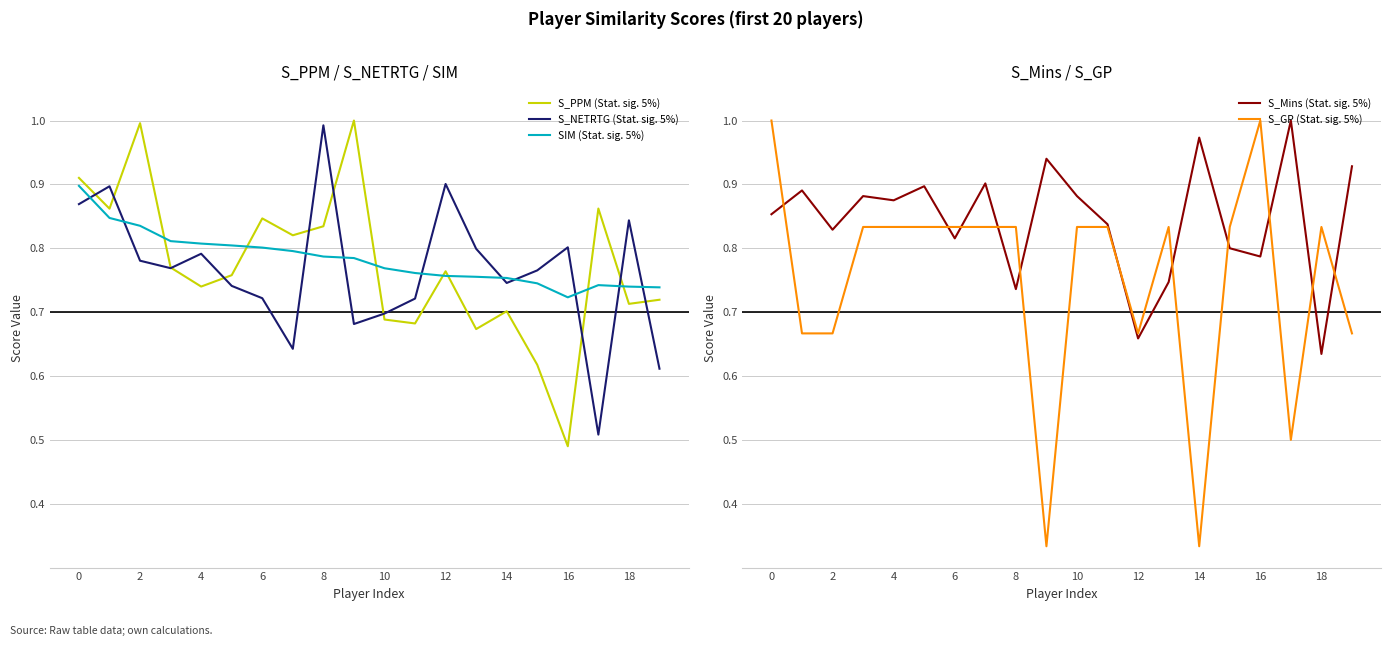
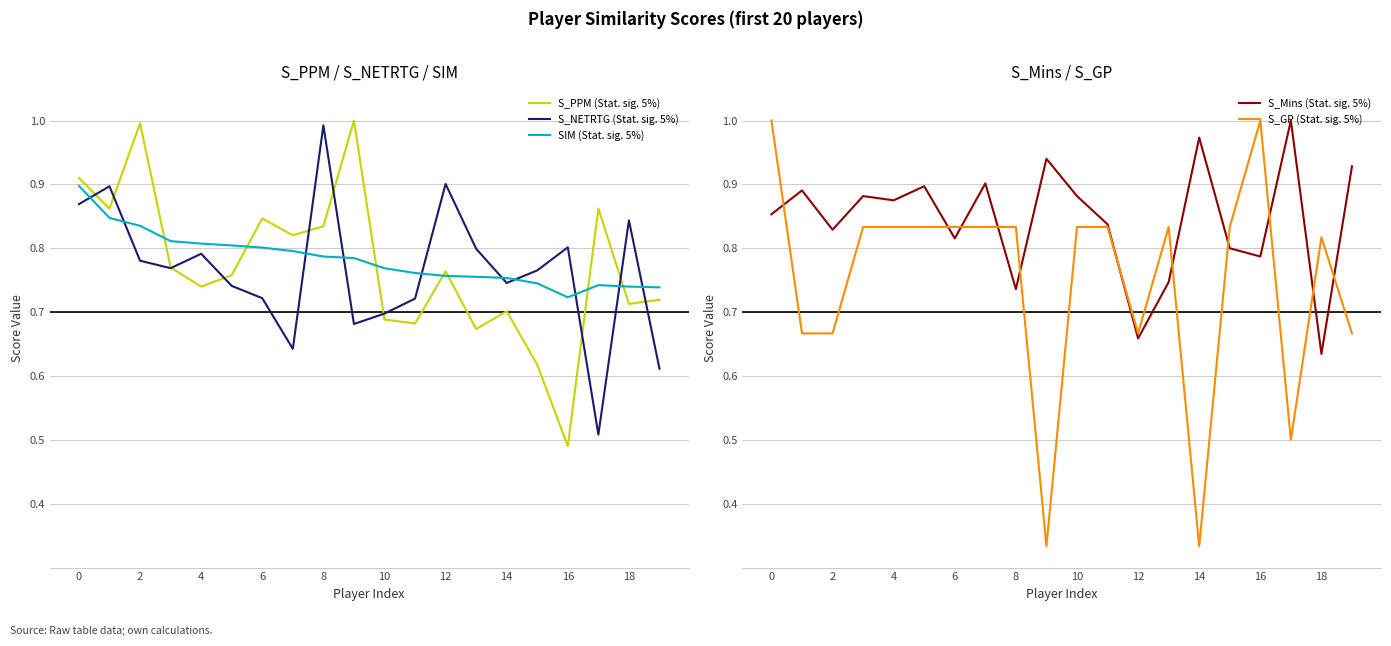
S_Mins / S_GP, S_GP (Stat. sig. 5%), 18: 0.83 -> 0.82
